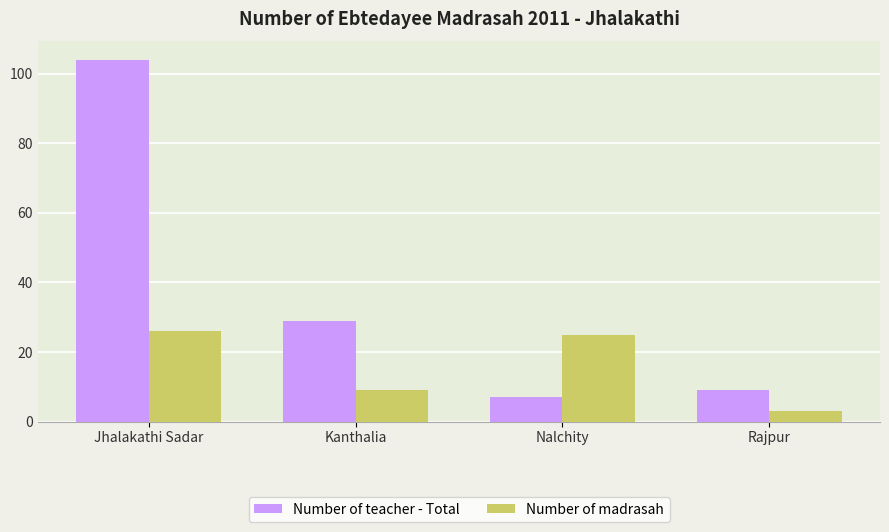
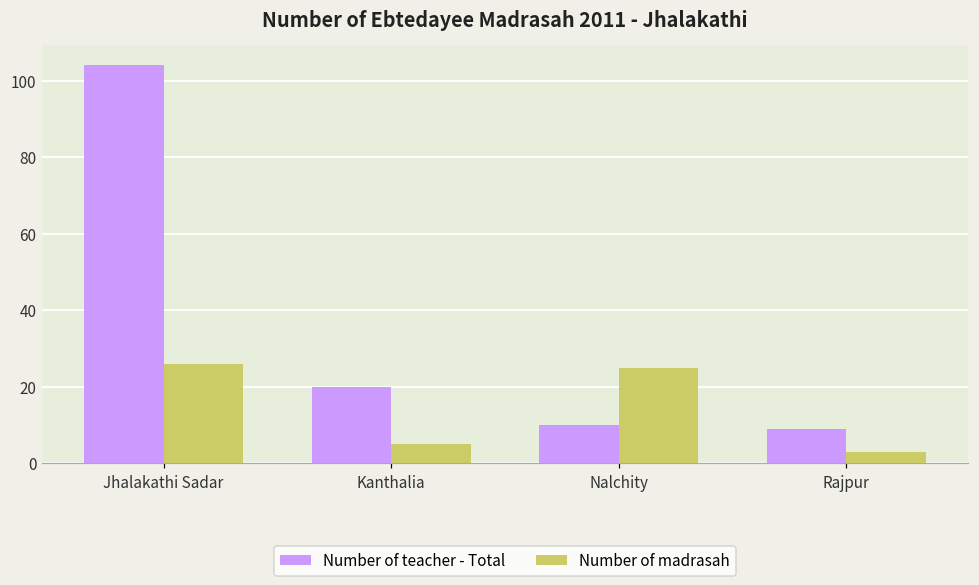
Number of teacher - Total, Kanthalia: 29 -> 20
Number of madrasah, Kanthalia: 9 -> 5
Number of teacher - Total, Nalchity: 7 -> 10
